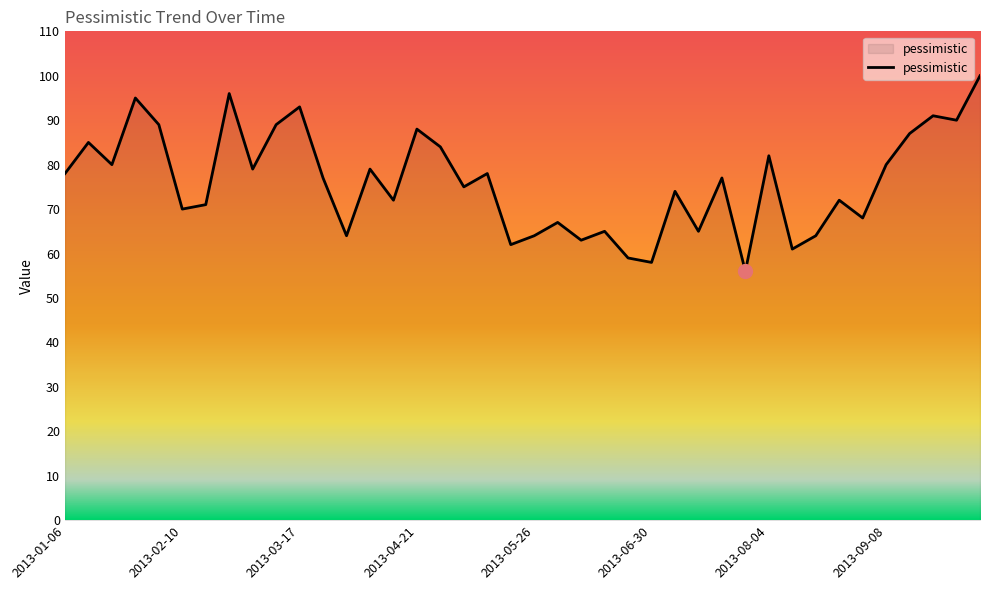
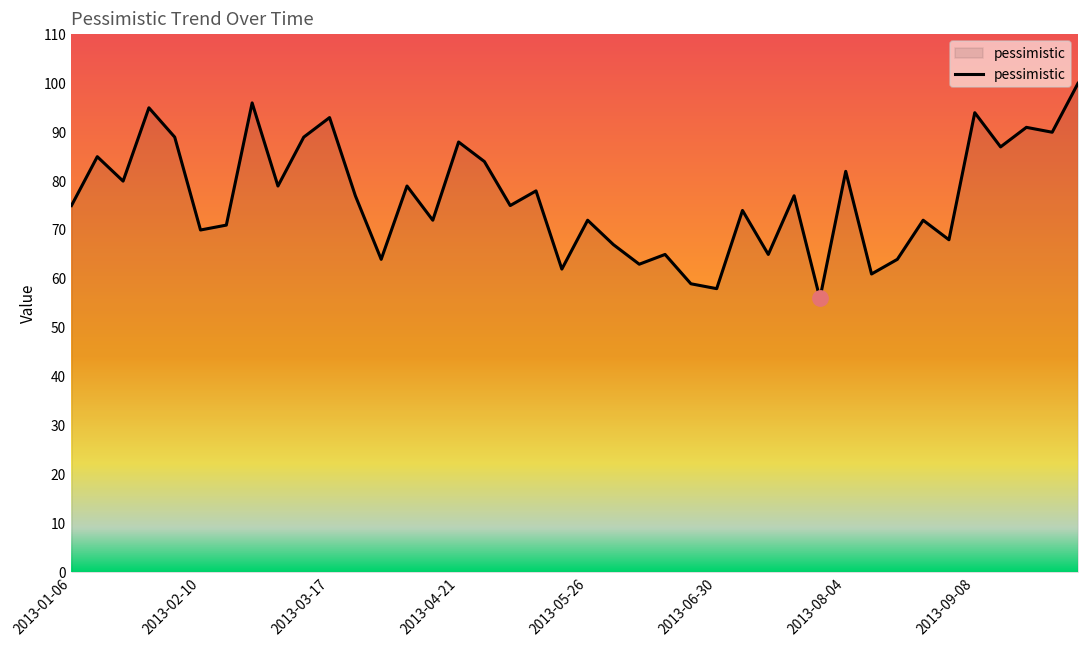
pessimistic, 2013-01-06: 78 -> 75
pessimistic, 2013-05-26: 64 -> 72
pessimistic, 2013-09-08: 80 -> 94
